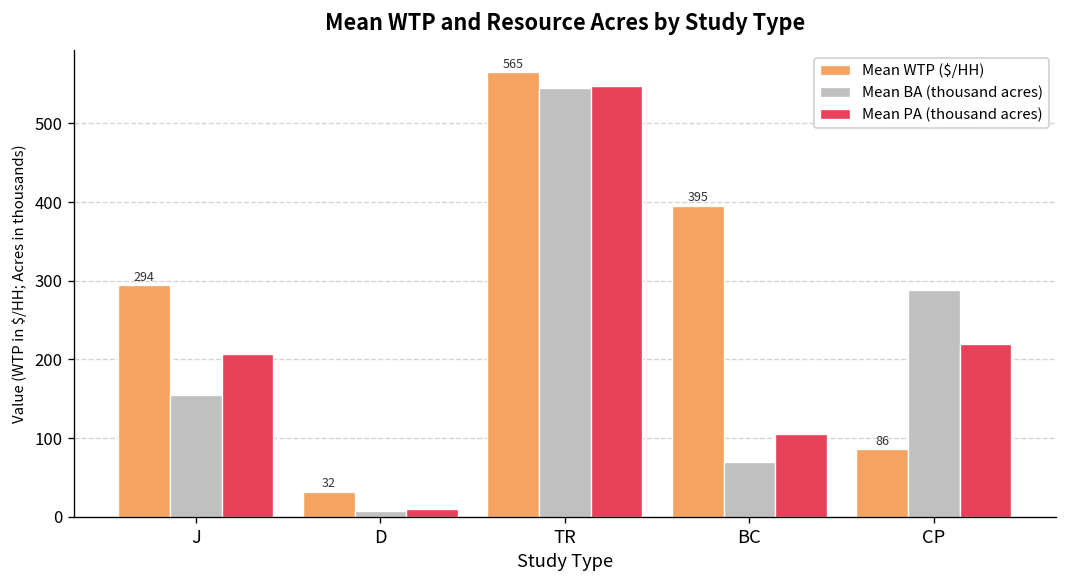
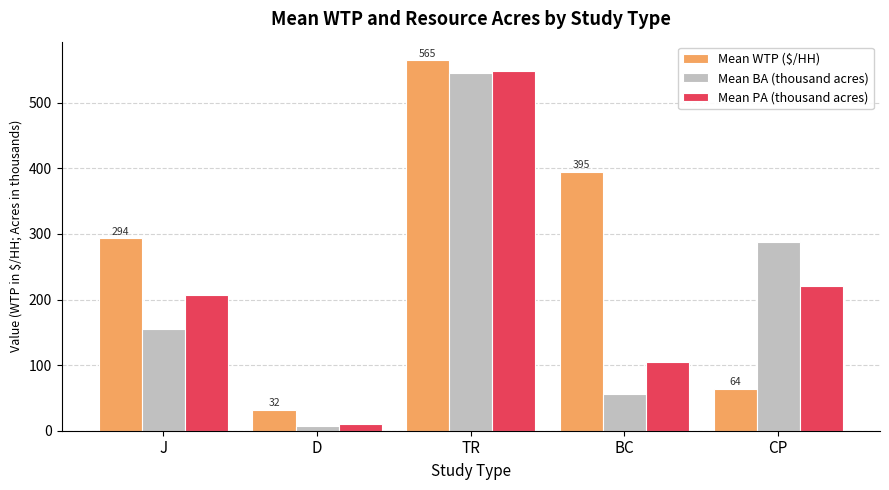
Mean BA (thousand acres), BC: 70 -> 60
Mean WTP ($/HH), CP: 86 -> 64
